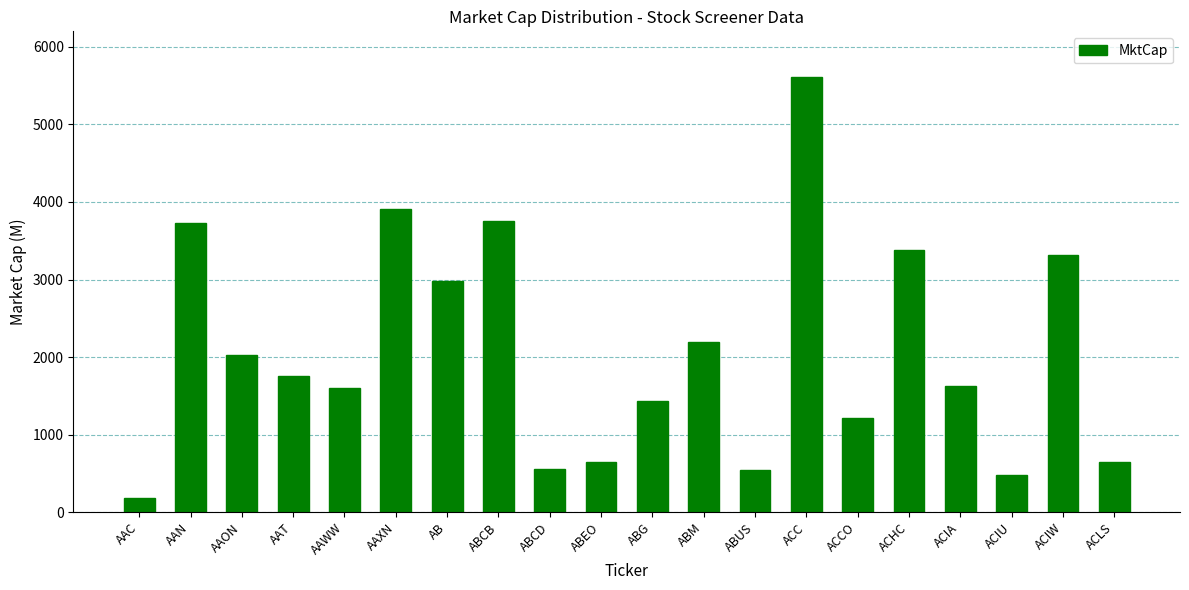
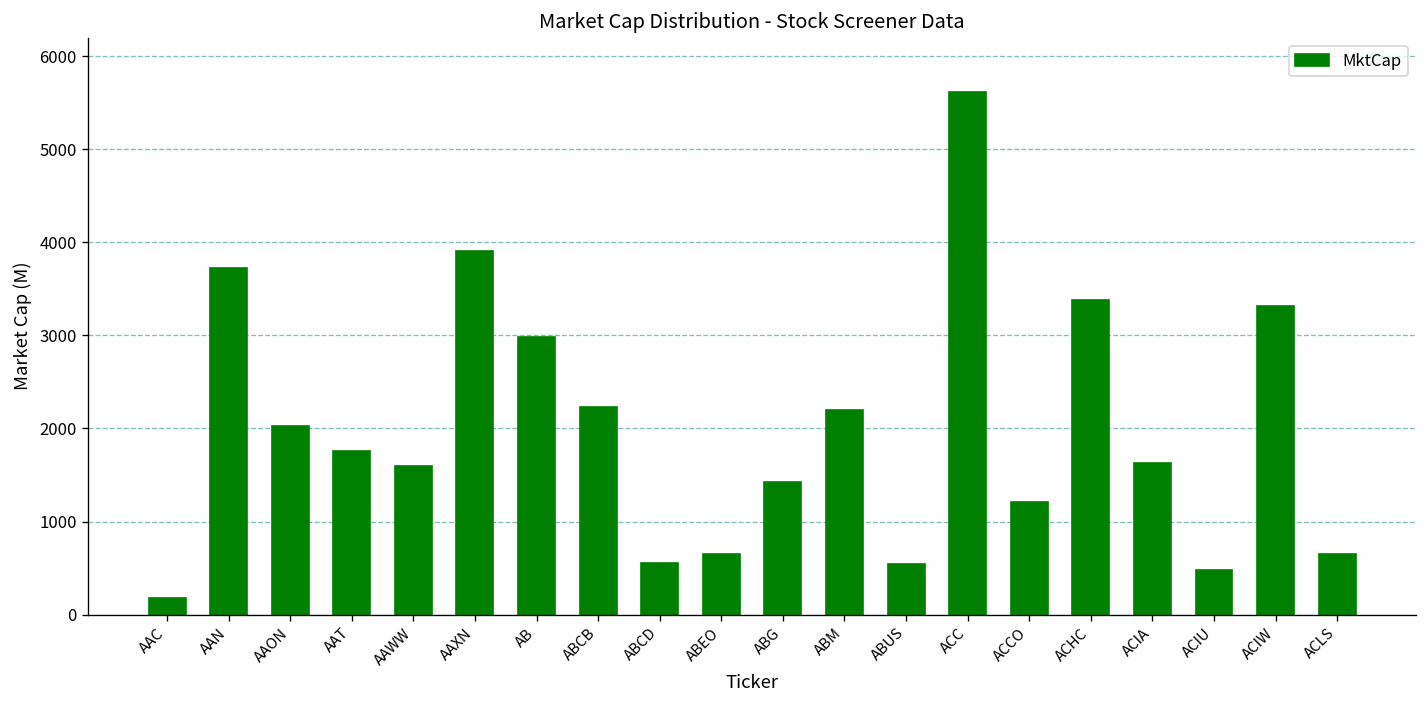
ABCB: 3800 -> 2200
